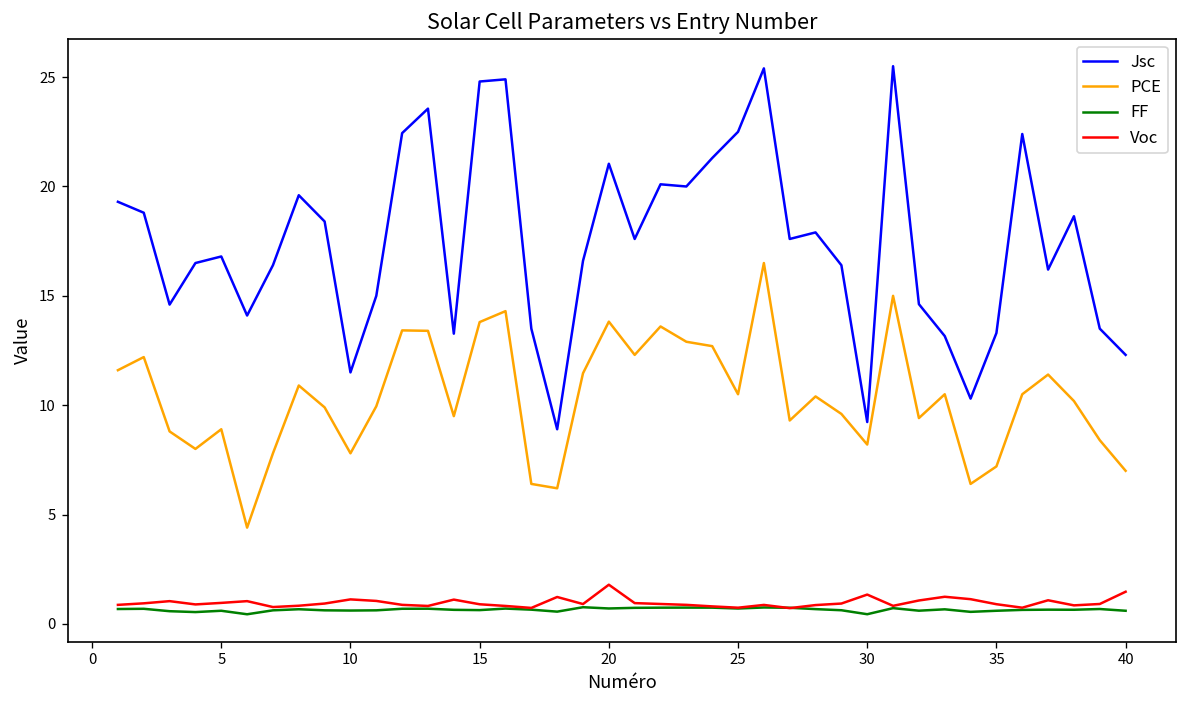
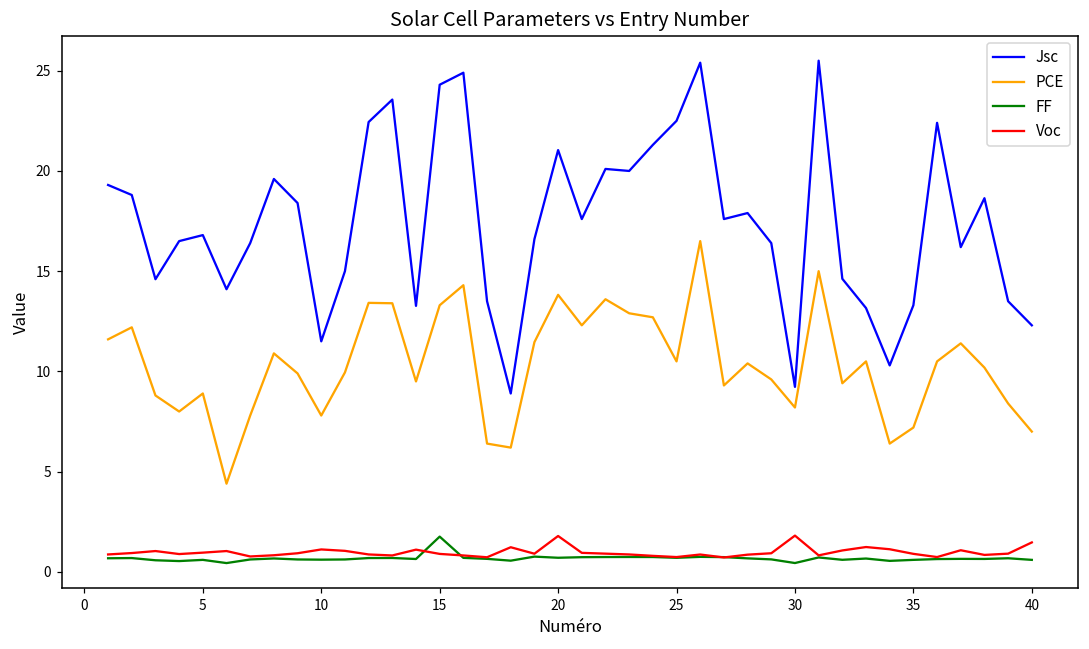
Jsc, 15: 24.8 -> 24.3
PCE, 15: 13.8 -> 13.3
FF, 15: 0.6 -> 1.8
Voc, 30: 1.3 -> 1.8
